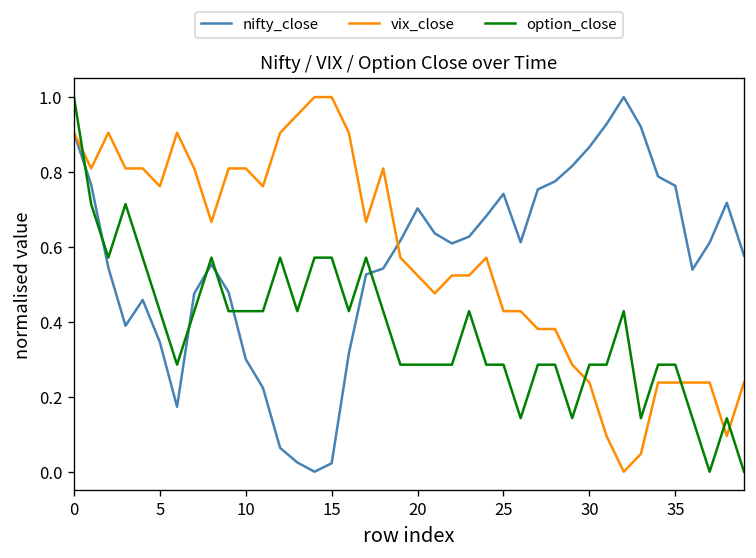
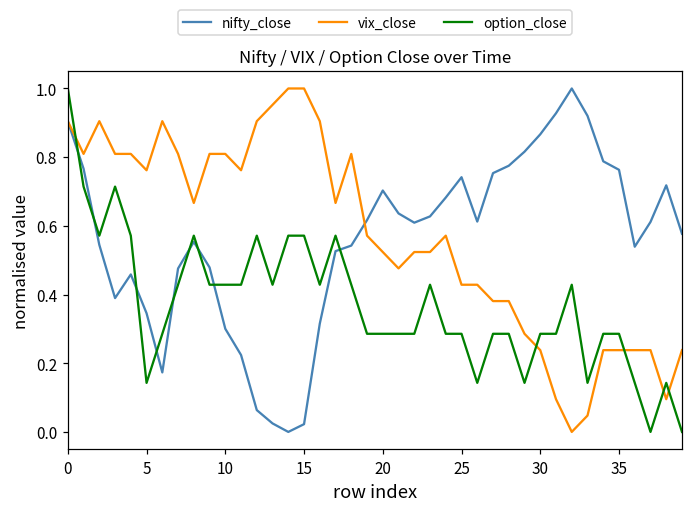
option_close, 5: 0.43 -> 0.14
